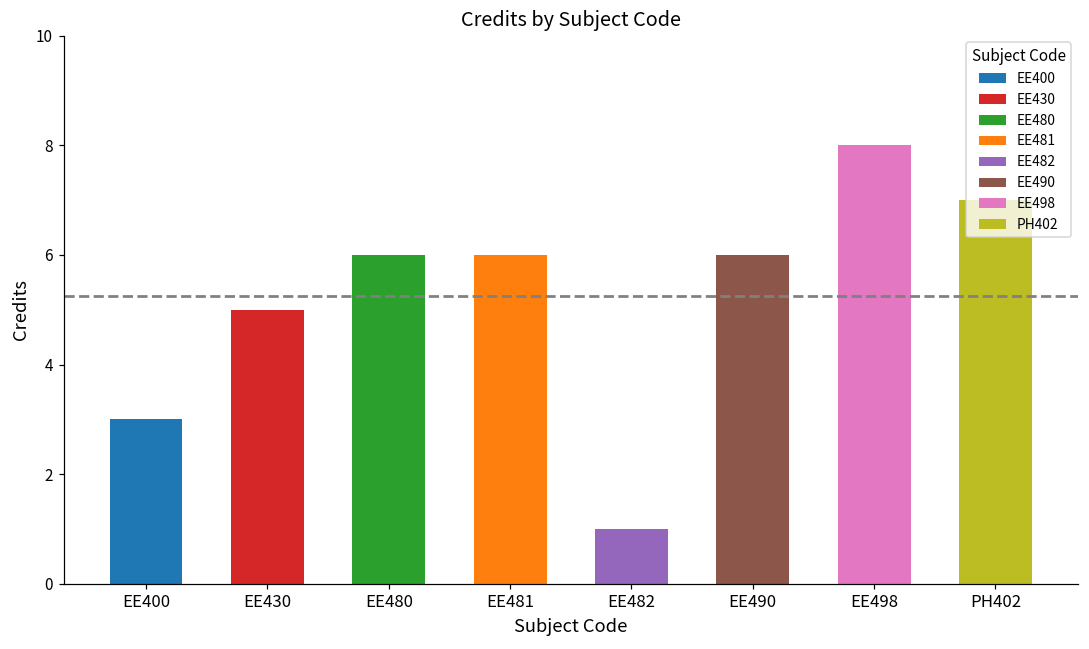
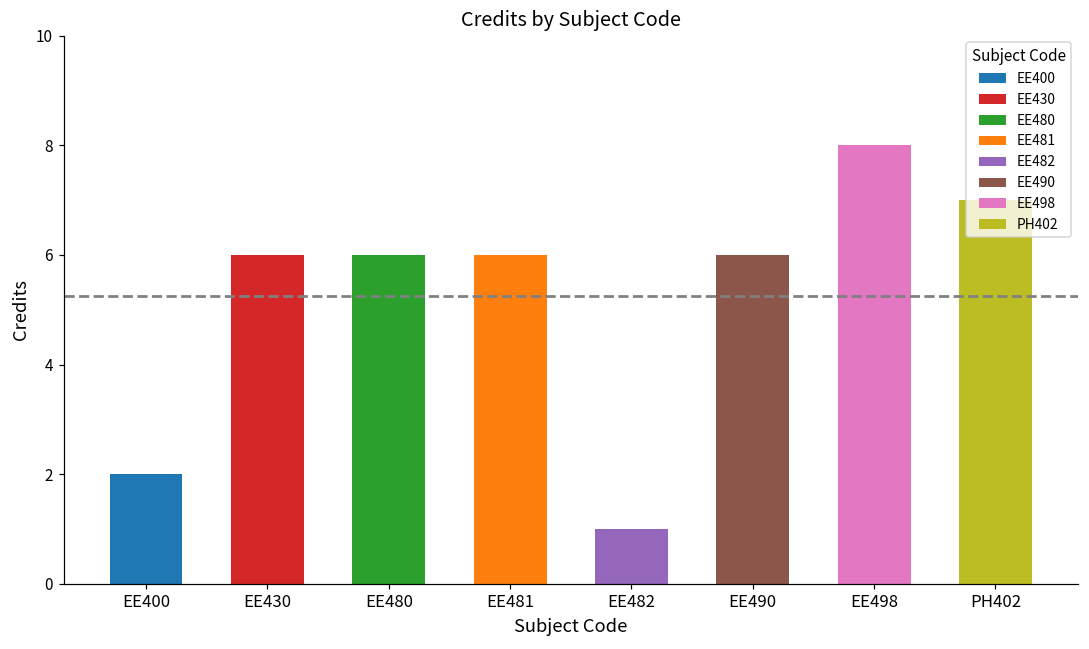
EE400: 3 -> 2
EE430: 5 -> 6
